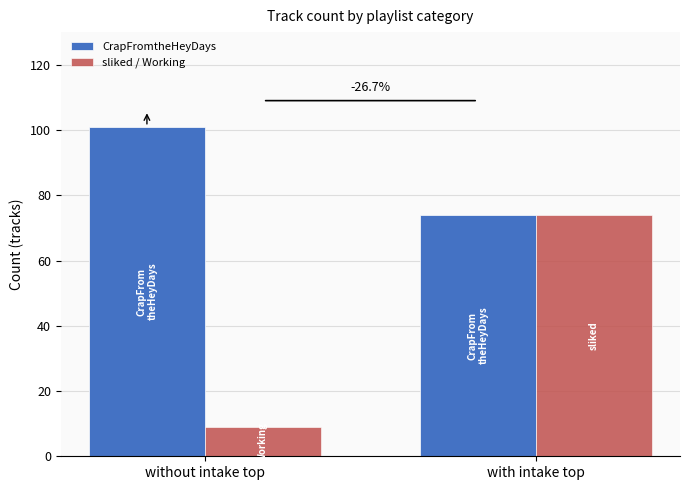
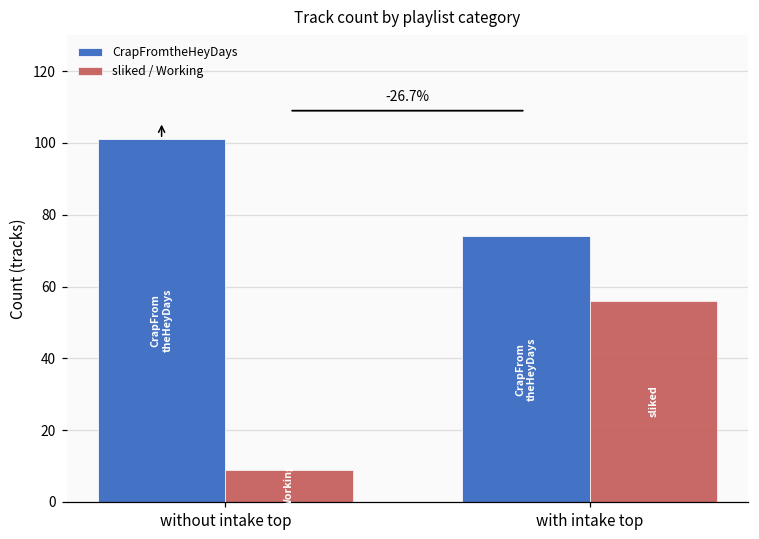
sliked / Working, with intake top: 74 -> 56
